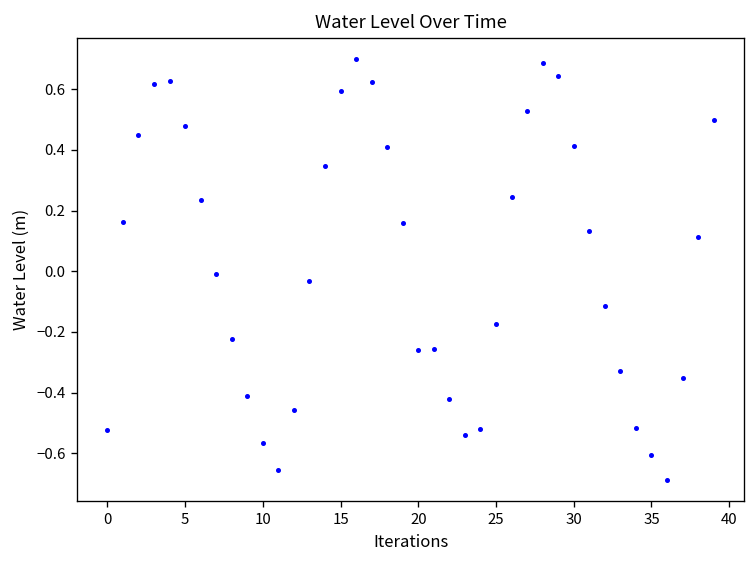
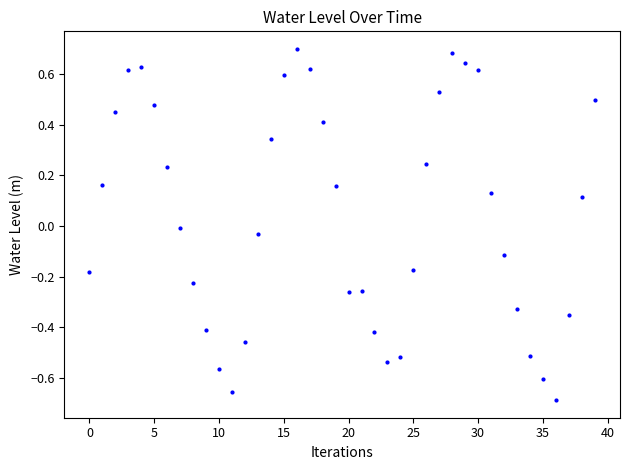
0: -0.52 -> -0.18
30: 0.41 -> 0.62
